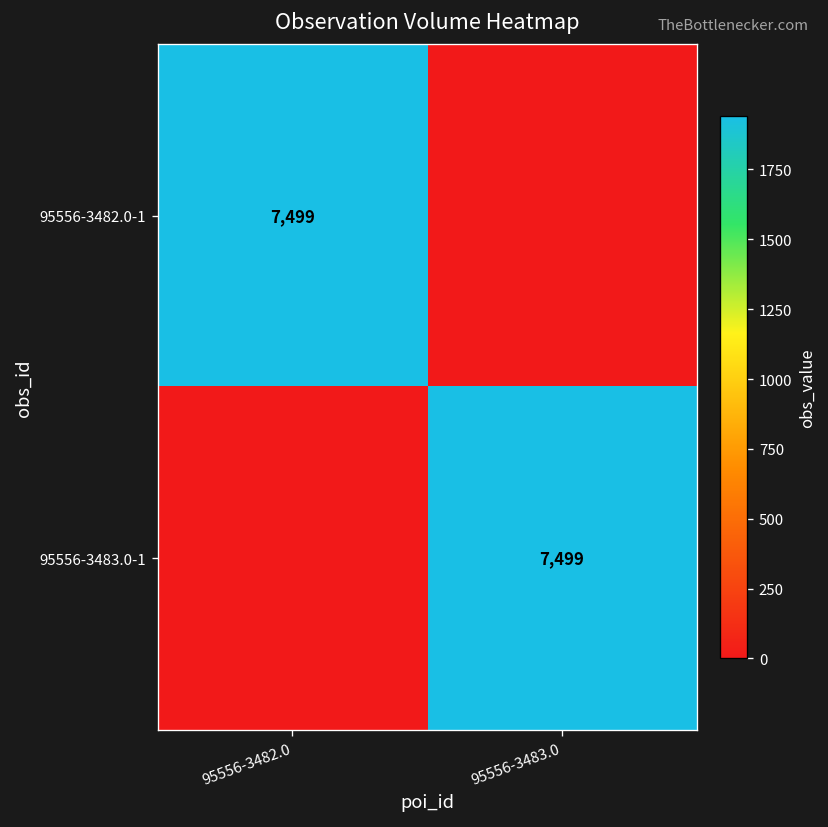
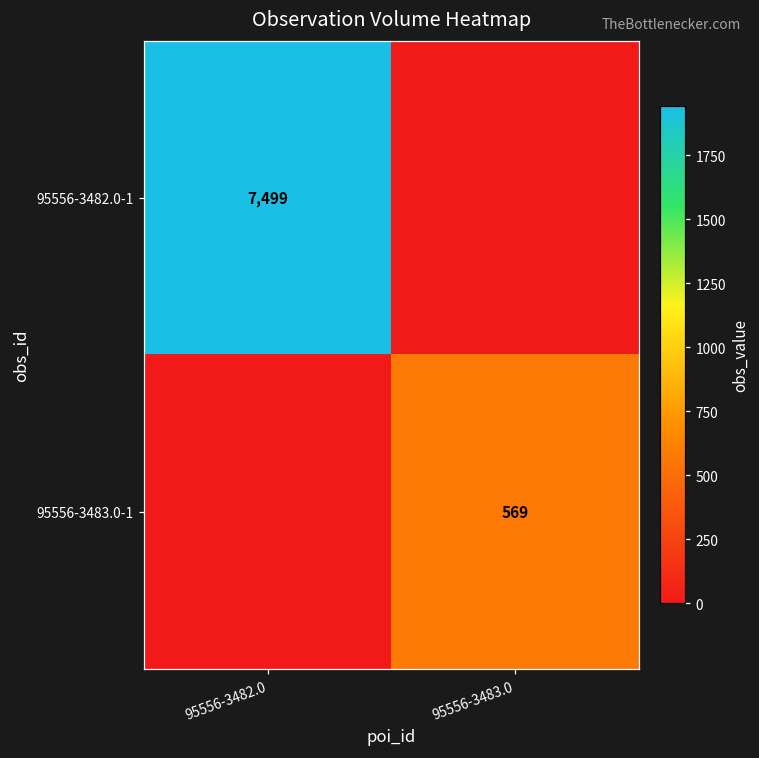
95556-3483.0-1, 95556-3483.0: 7,499 -> 569
